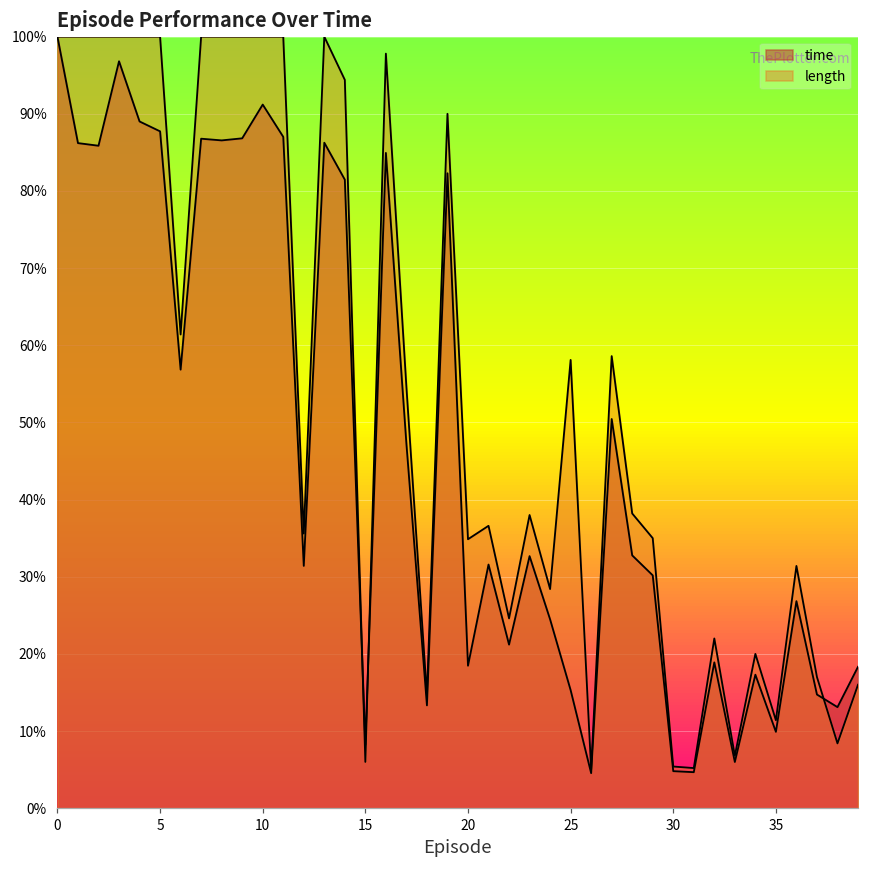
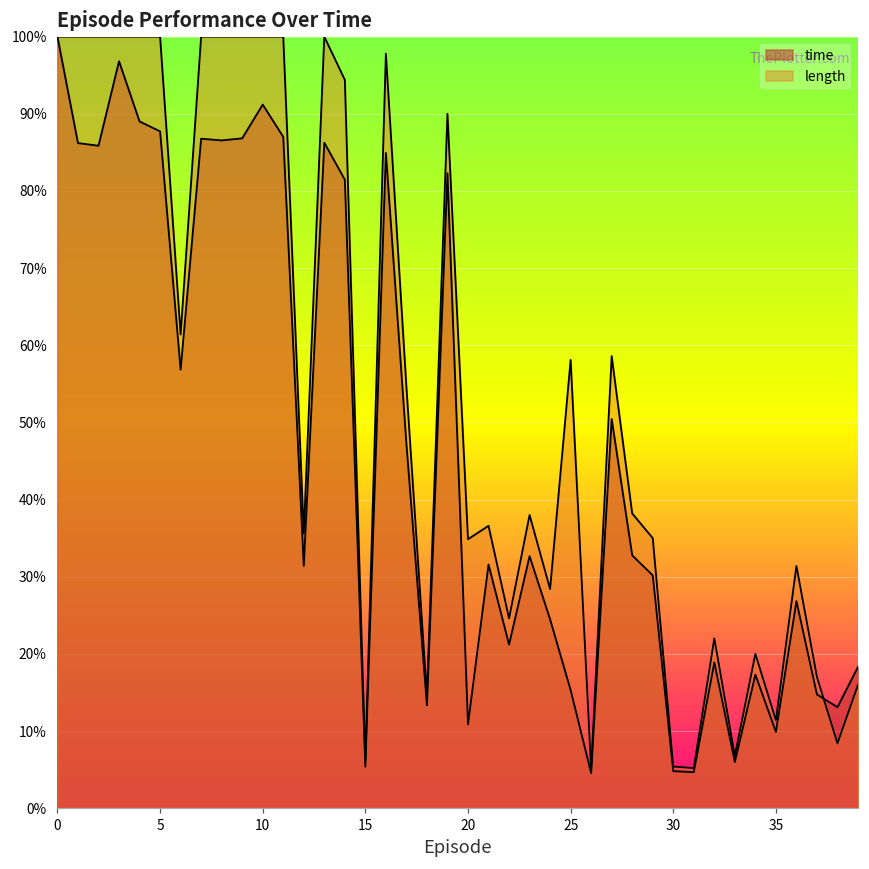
time, 15: 8% -> 5%
time, 20: 18% -> 11%
